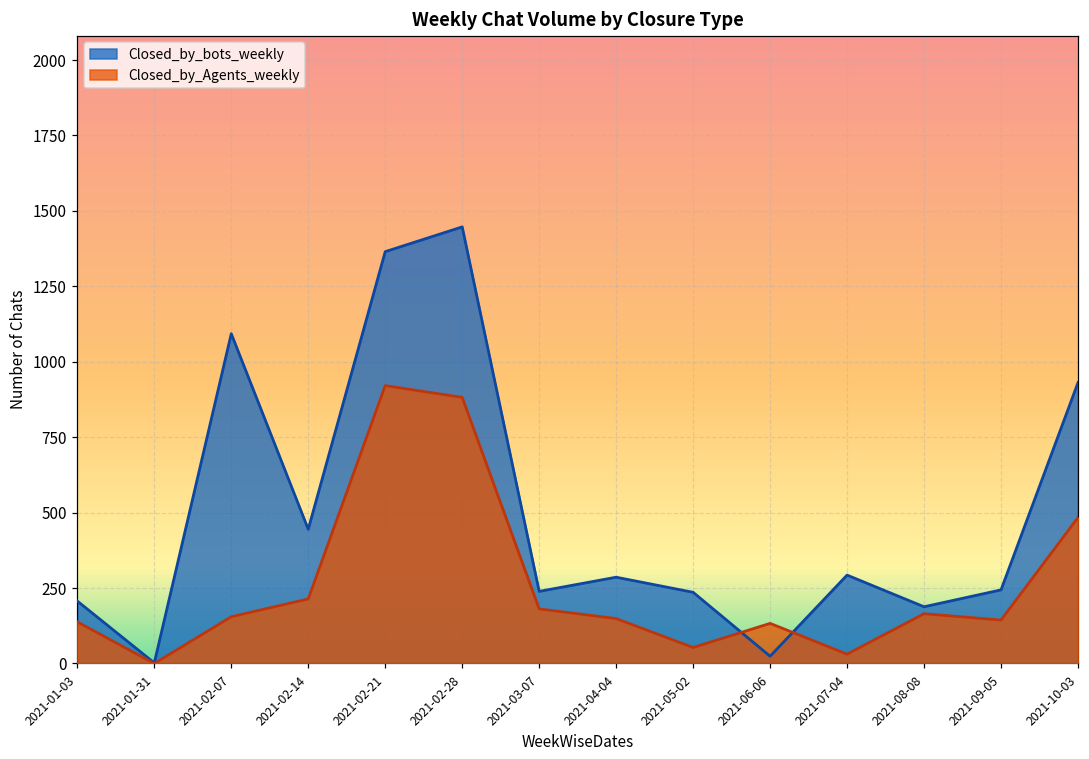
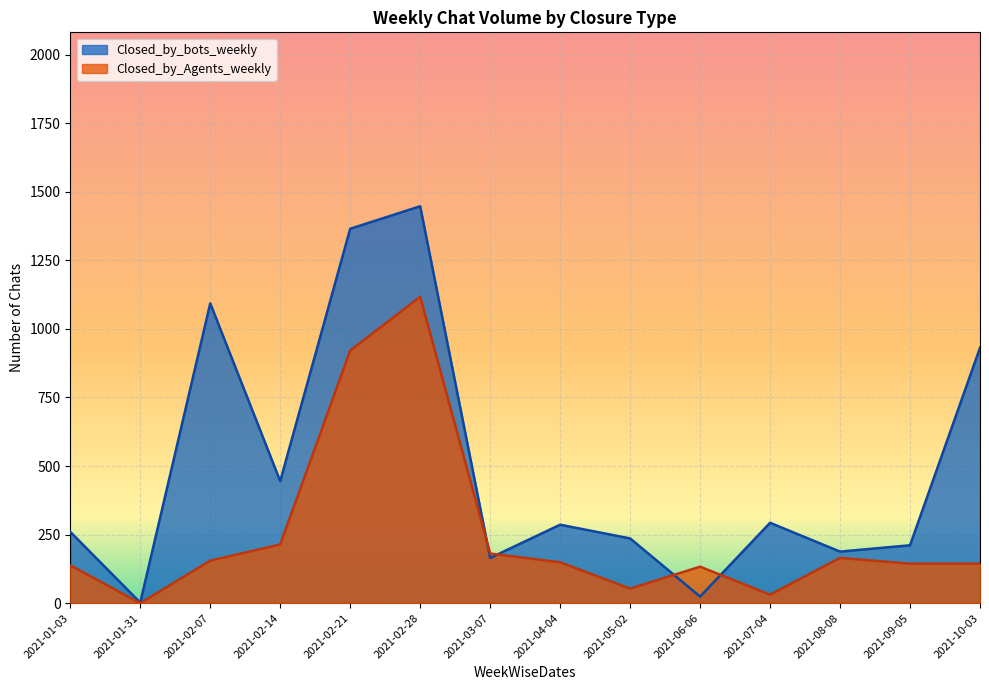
Closed_by_bots_weekly, 2021-01-03: 210 -> 260
Closed_by_Agents_weekly, 2021-02-28: 880 -> 1120
Closed_by_bots_weekly, 2021-03-07: 240 -> 170
Closed_by_bots_weekly, 2021-09-05: 240 -> 210
Closed_by_Agents_weekly, 2021-10-03: 480 -> 140
